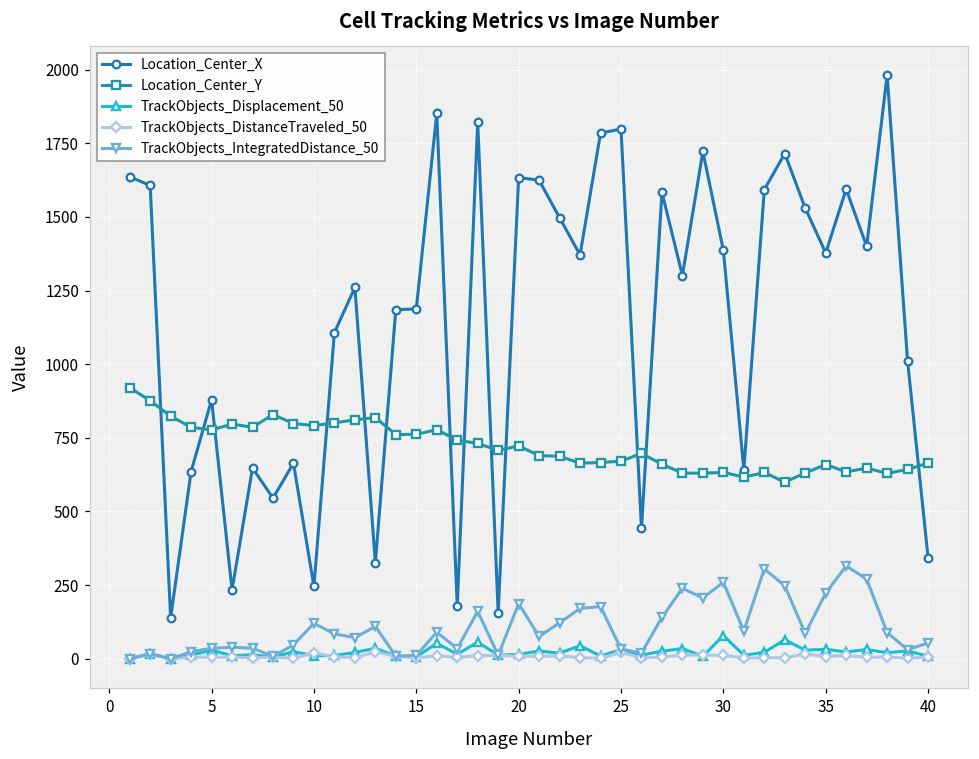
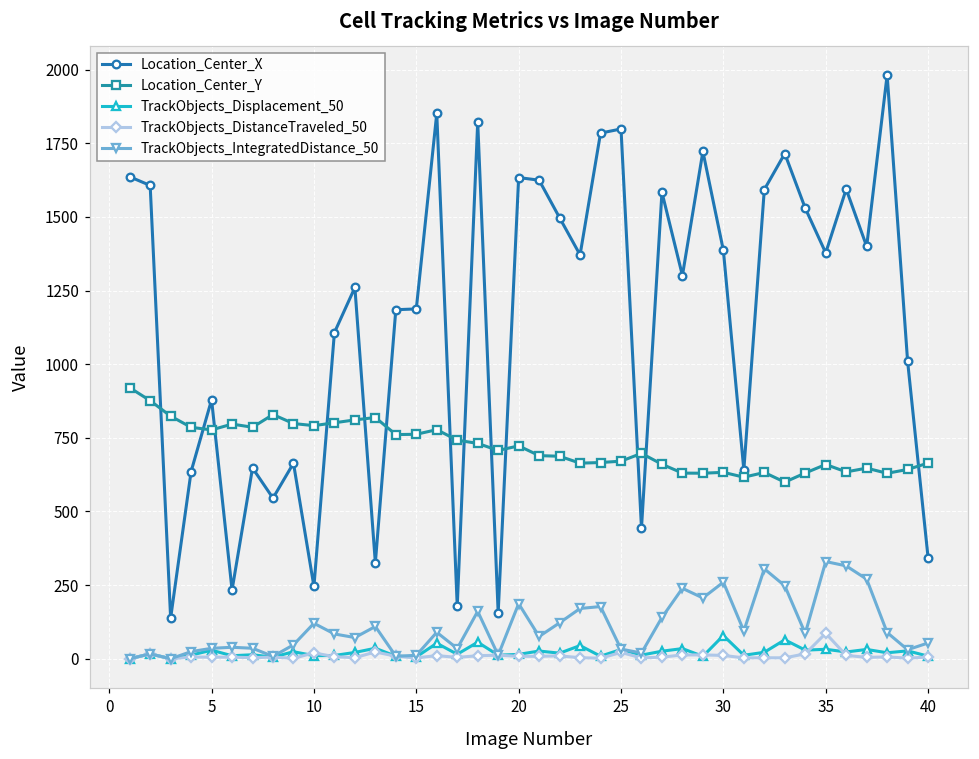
TrackObjects_DistanceTraveled_50, 35: 10 -> 90
TrackObjects_IntegratedDistance_50, 35: 220 -> 330
